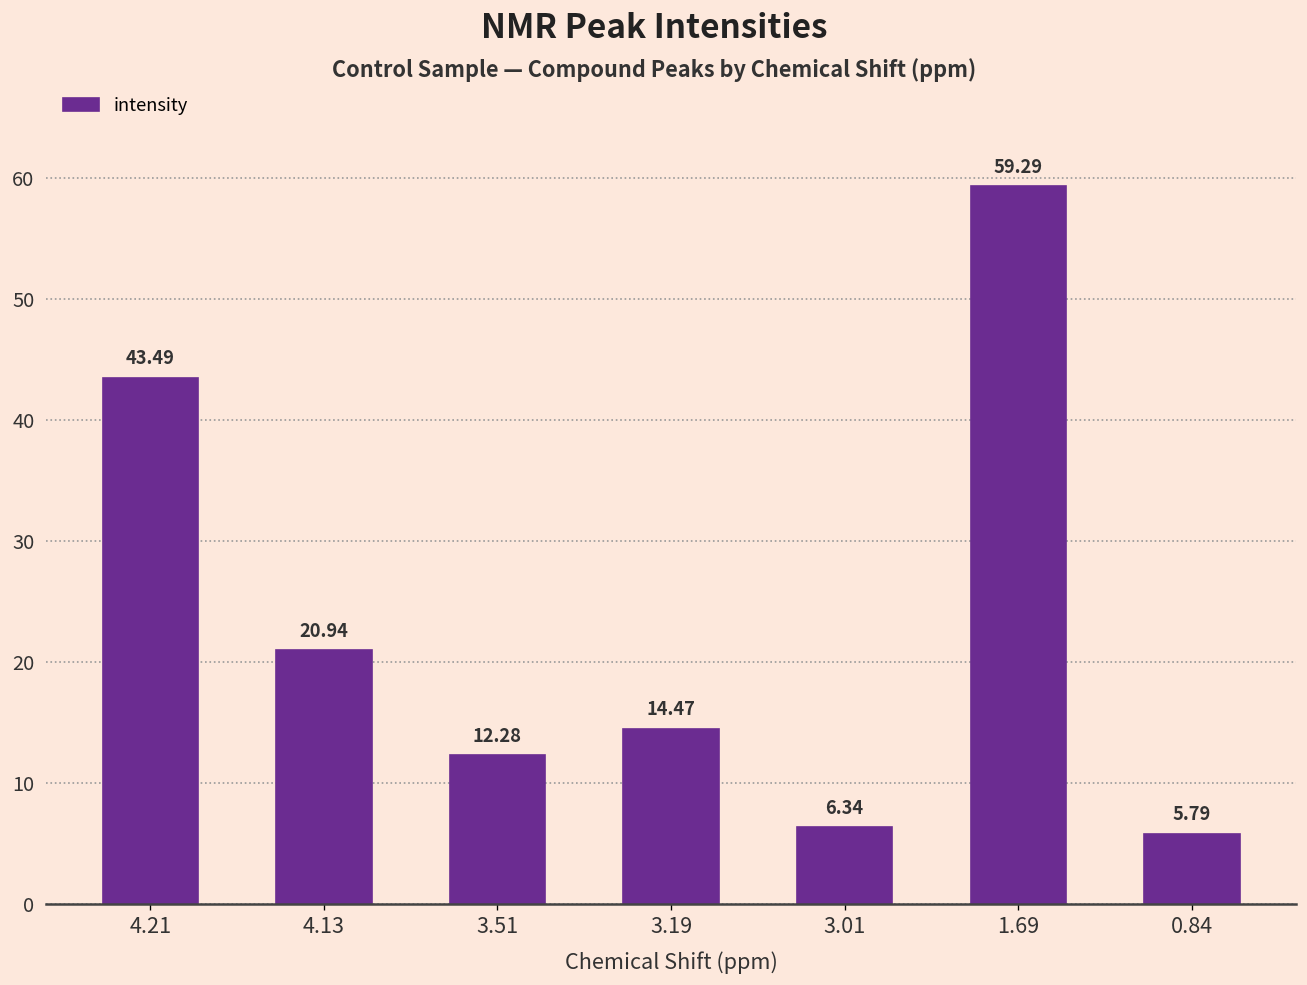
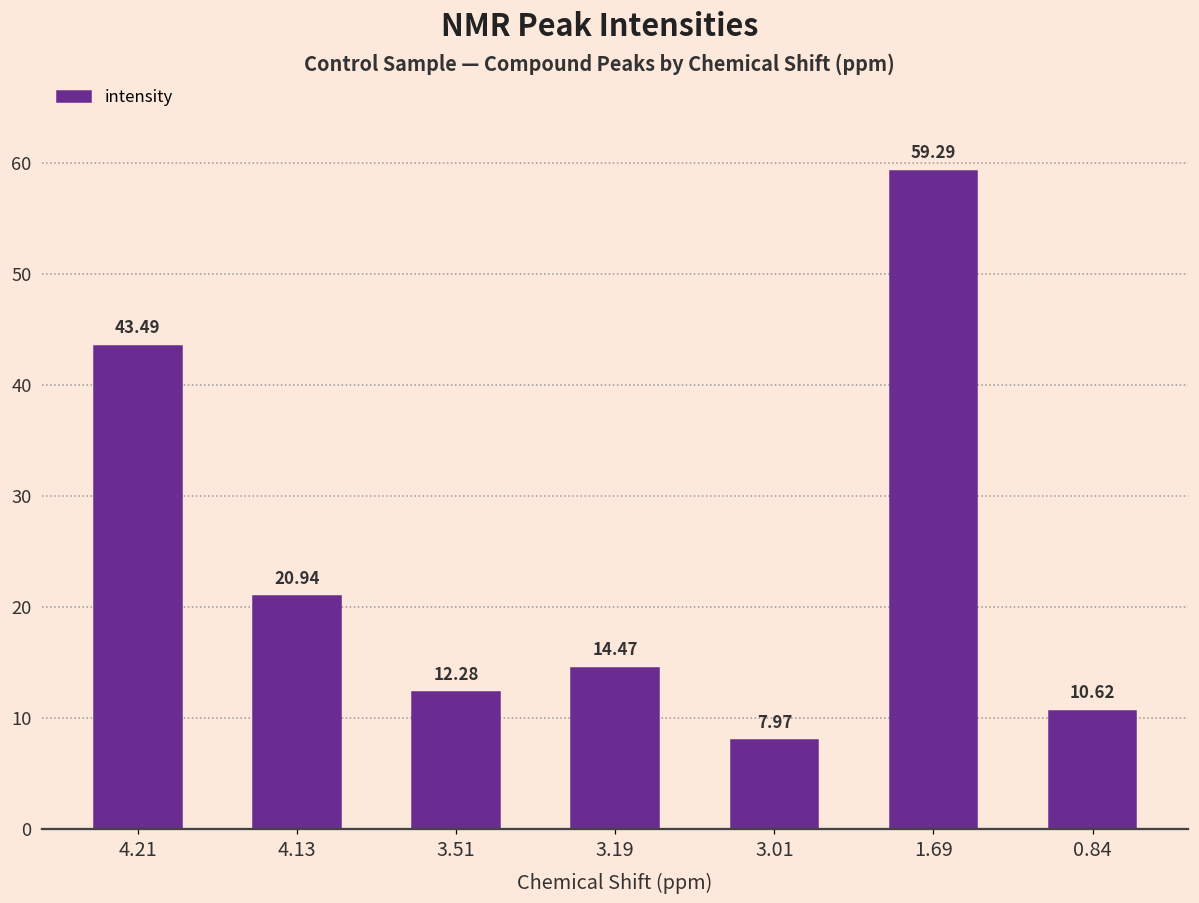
3.01: 6.34 -> 7.97
0.84: 5.79 -> 10.62
